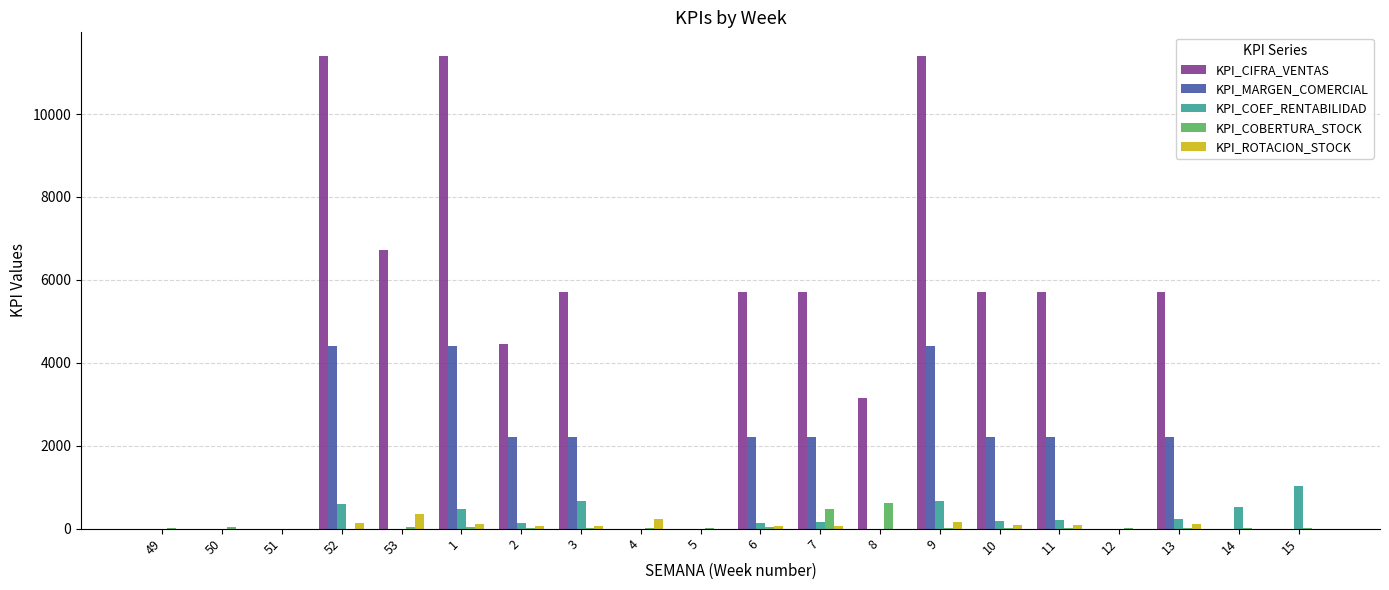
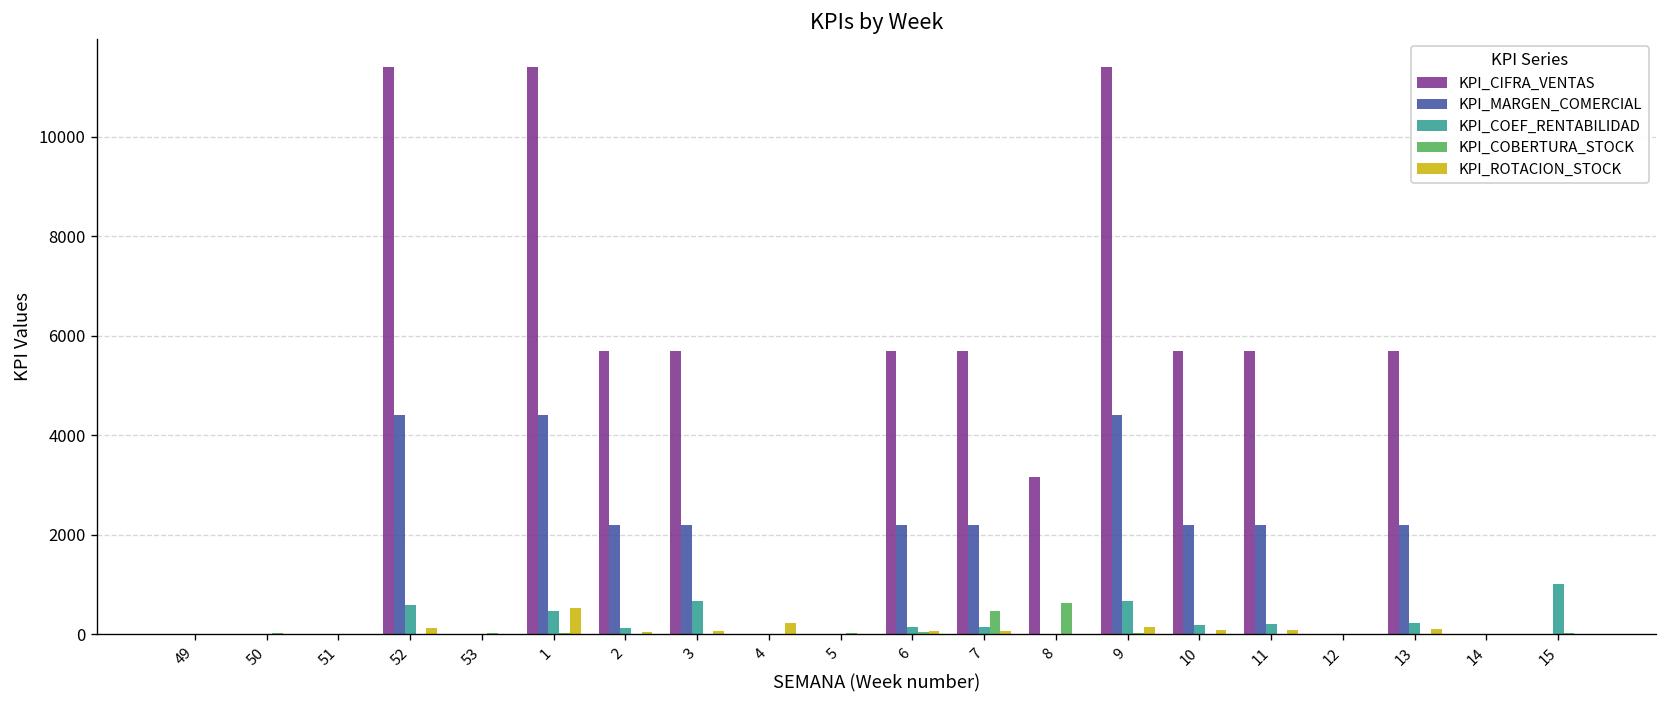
KPI_CIFRA_VENTAS, 53: 6700 -> 0
KPI_ROTACION_STOCK, 53: 300 -> 0
KPI_ROTACION_STOCK, 1: 100 -> 500
KPI_CIFRA_VENTAS, 2: 4500 -> 5700
KPI_COEF_RENTABILIDAD, 14: 500 -> 0
